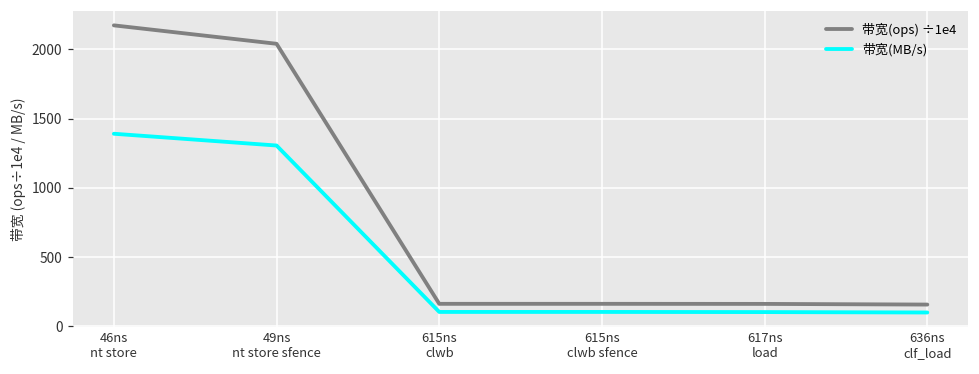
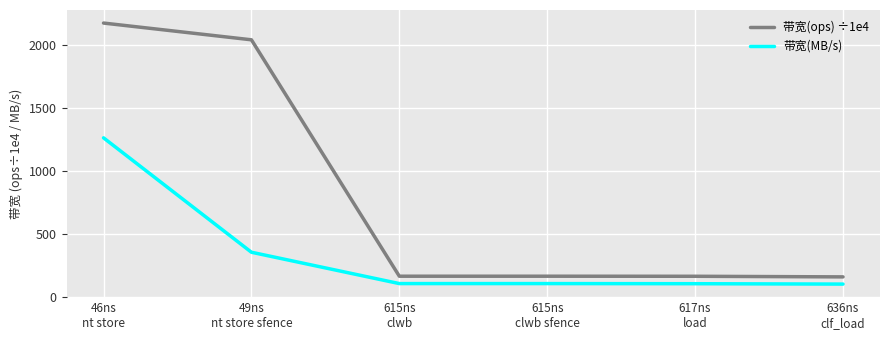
带宽(MB/s), 46ns nt store: 1390 -> 1260
带宽(MB/s), 49ns nt store sfence: 1310 -> 350
